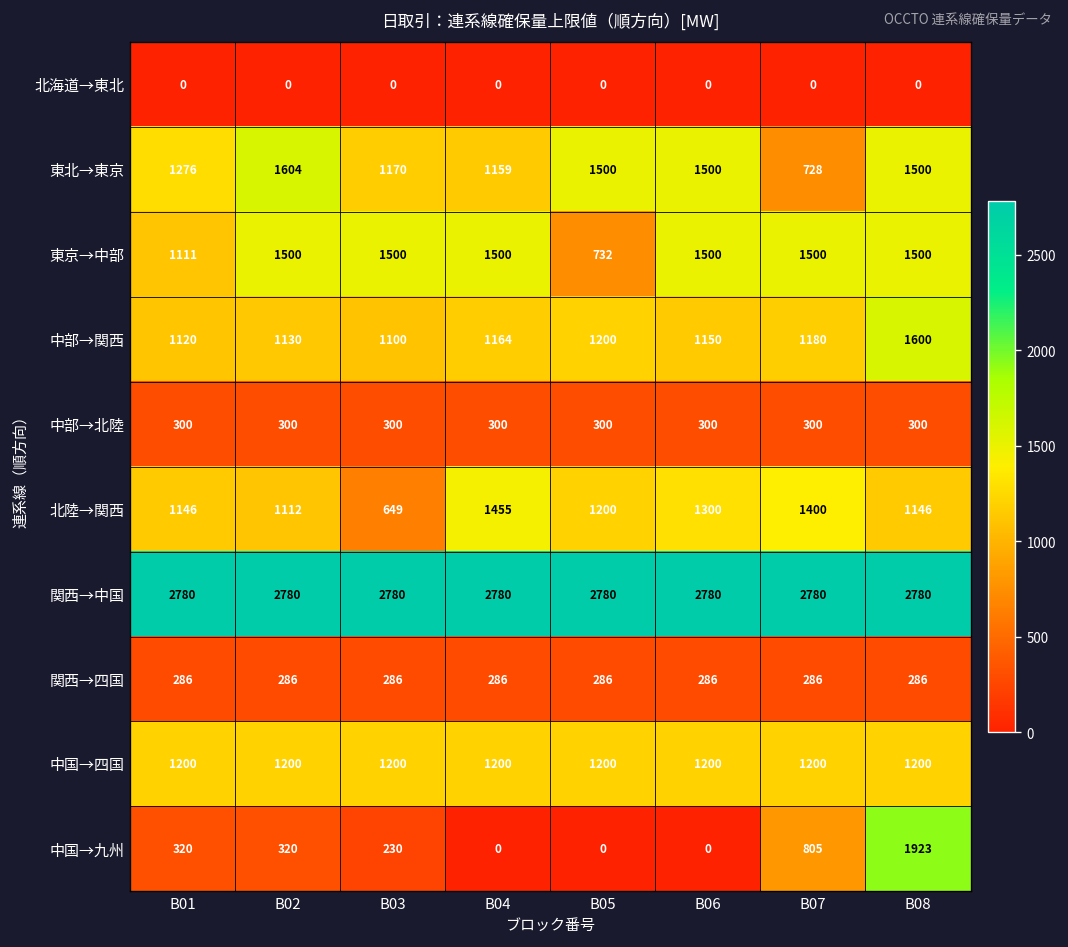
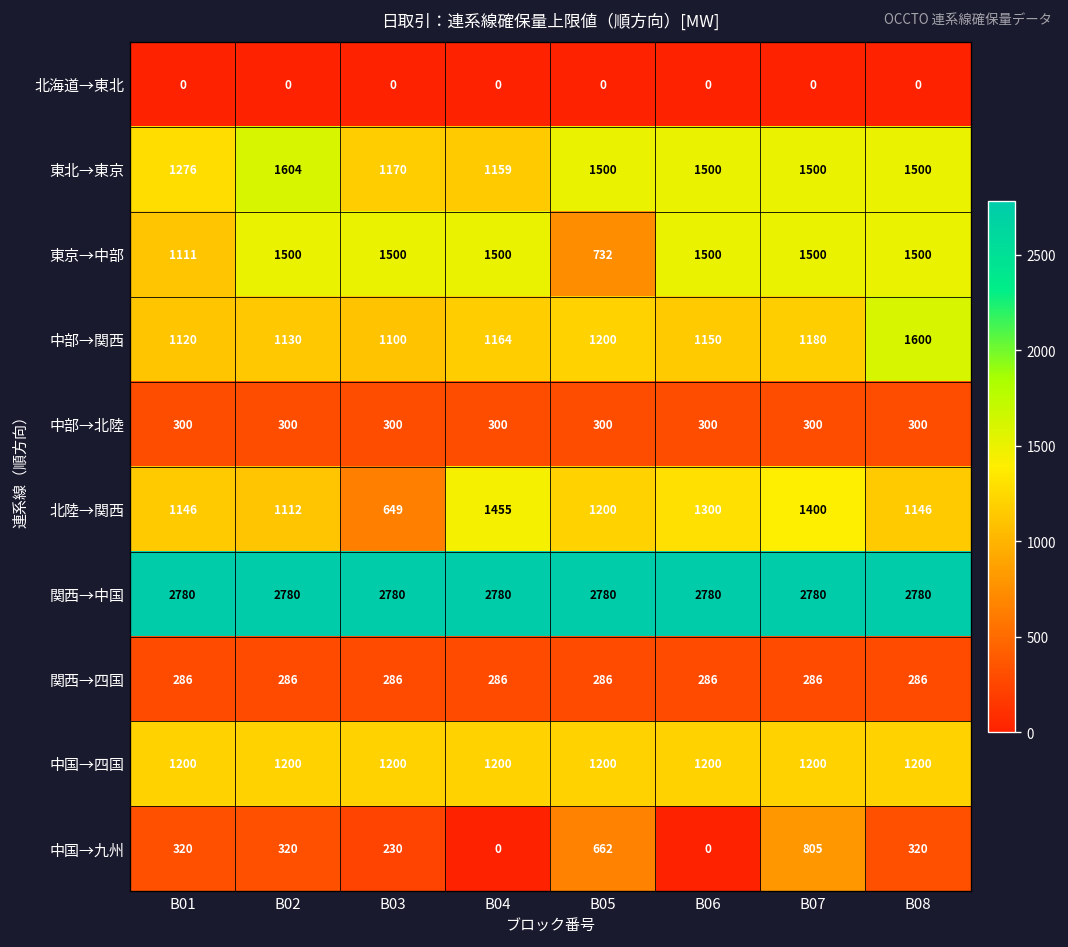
東北→東京, B07: 728 -> 1500
中国→九州, B05: 0 -> 662
中国→九州, B08: 1923 -> 320
